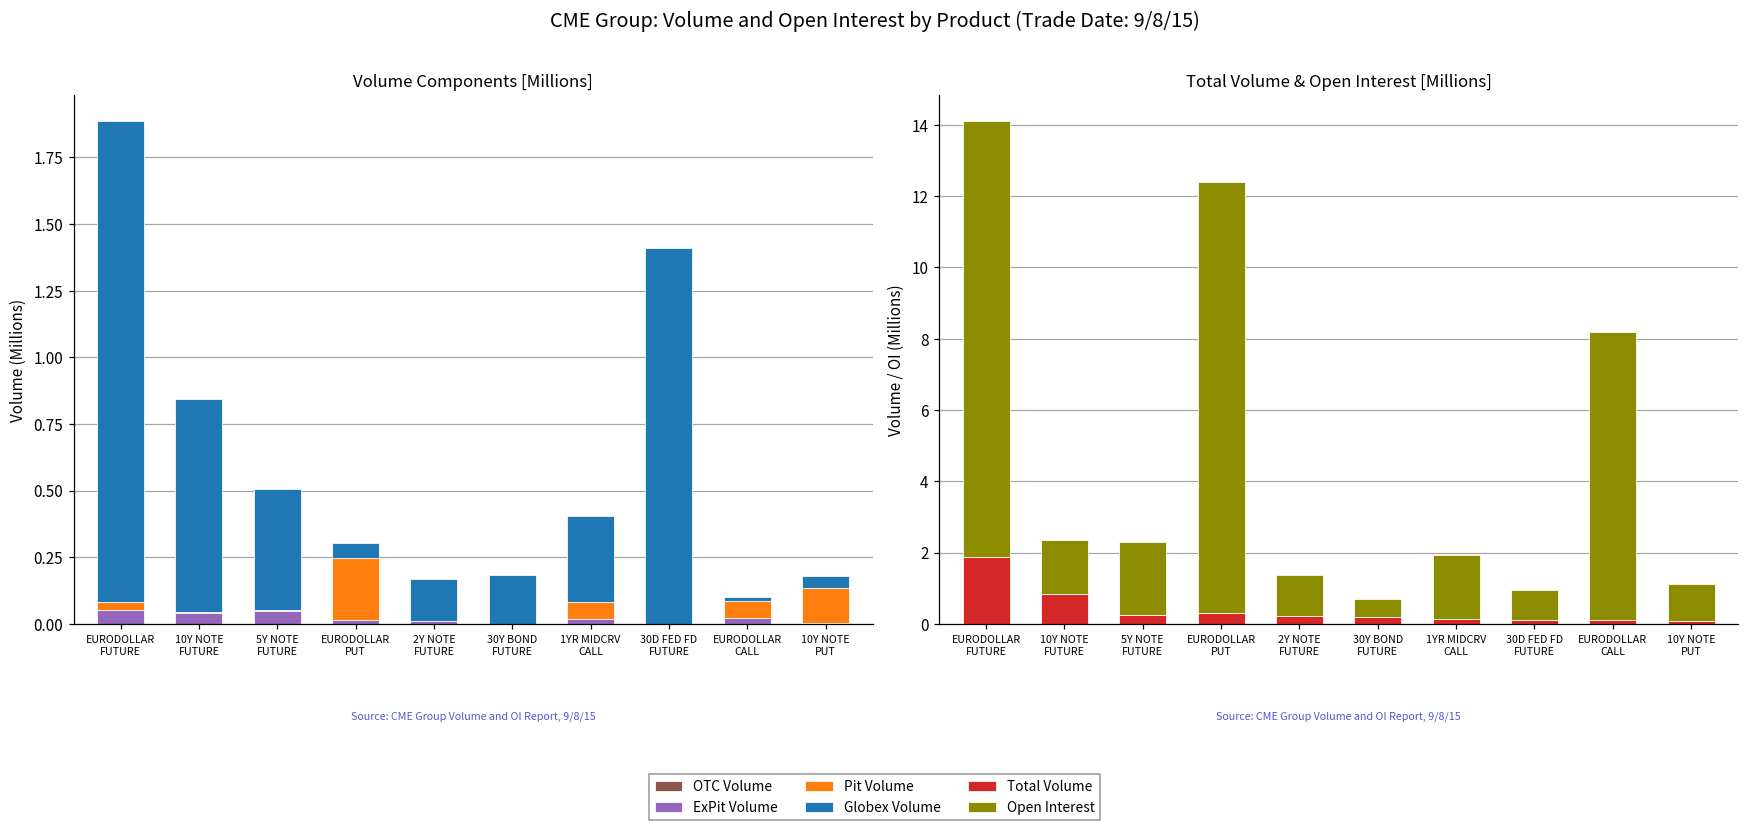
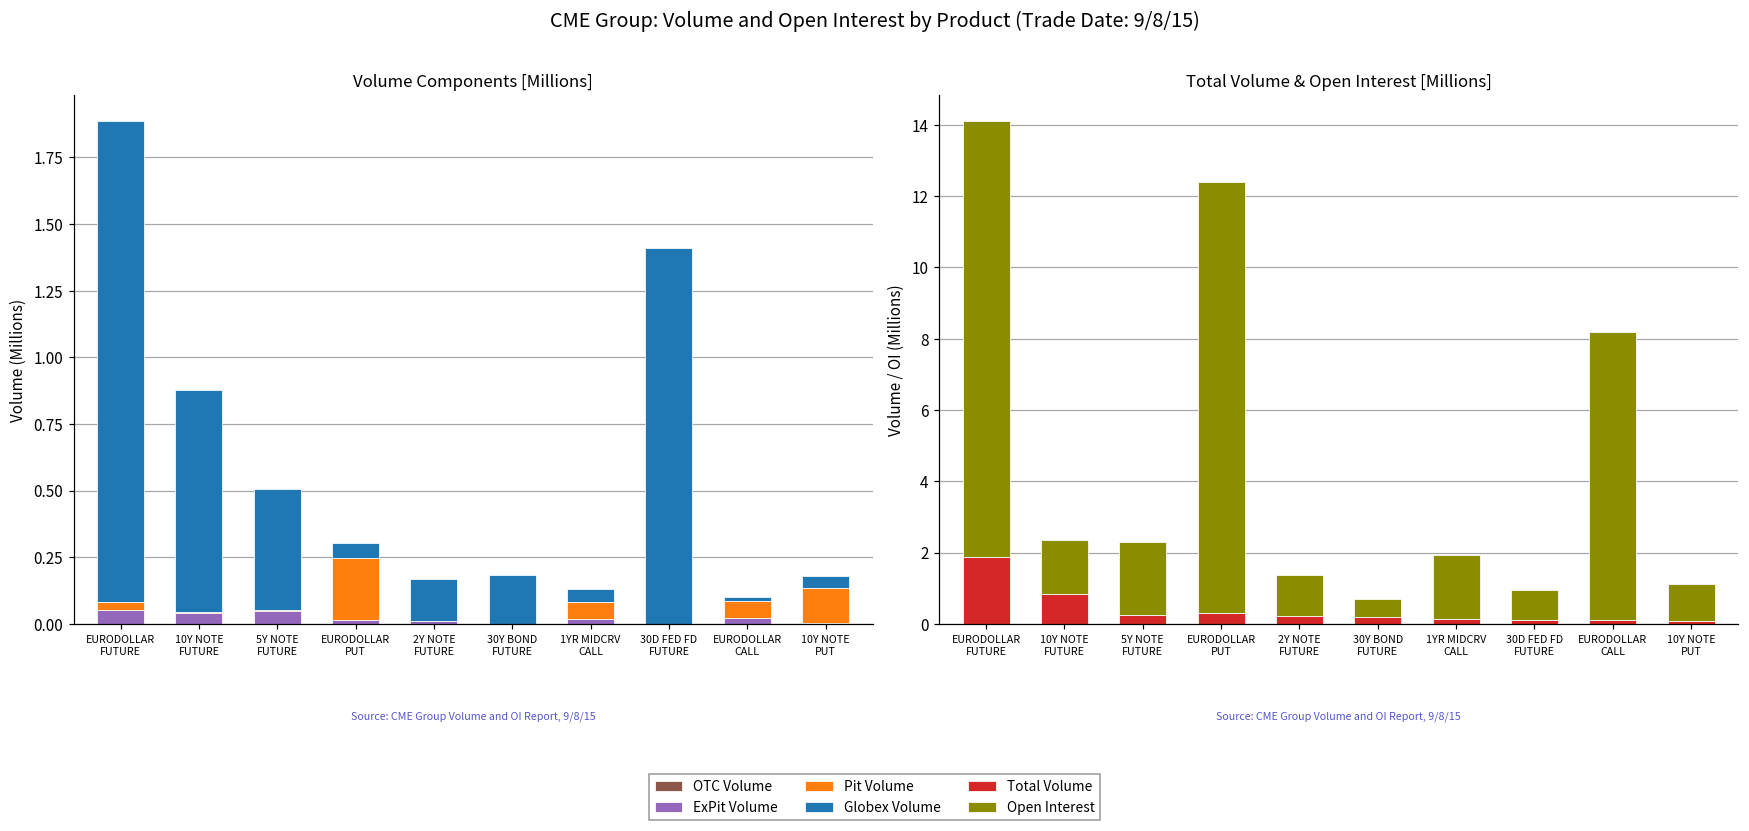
Volume Components [Millions], Globex Volume, 10Y NOTE FUTURE: 0.80 -> 0.84
Volume Components [Millions], Globex Volume, 1YR MIDCRV CALL: 0.32 -> 0.05
